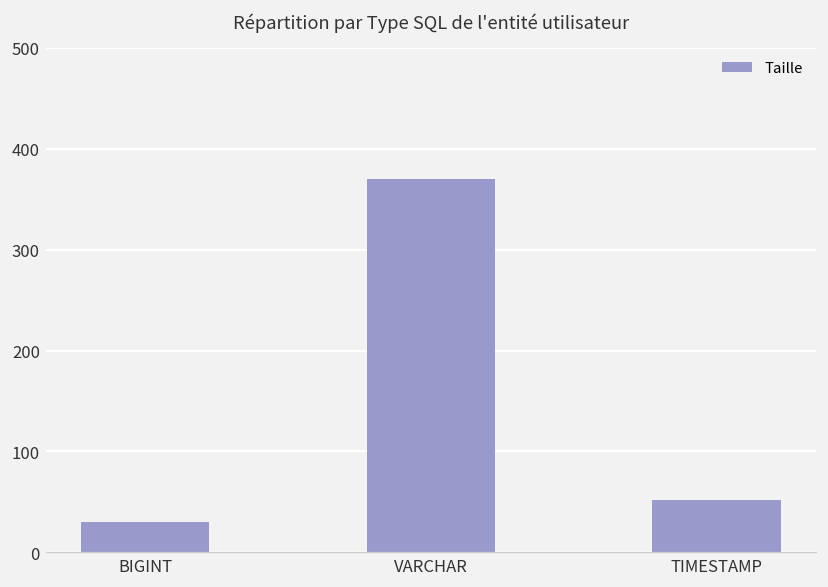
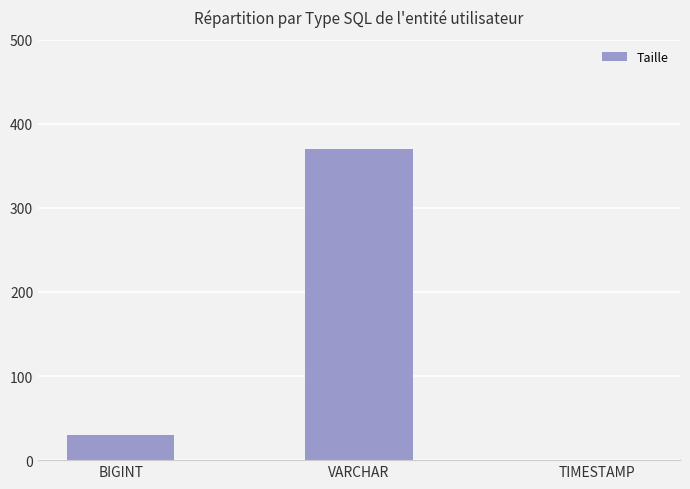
TIMESTAMP: 50 -> 0
